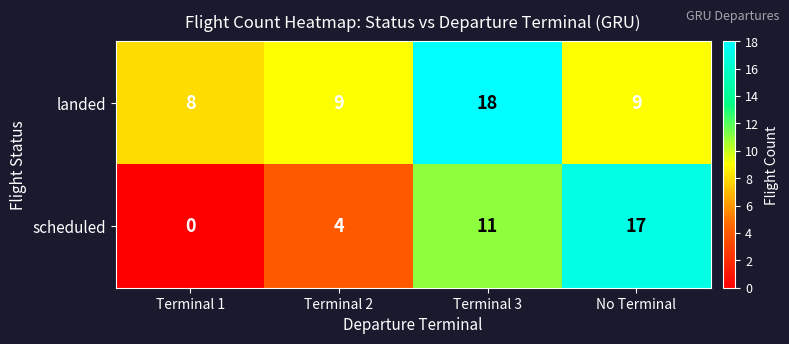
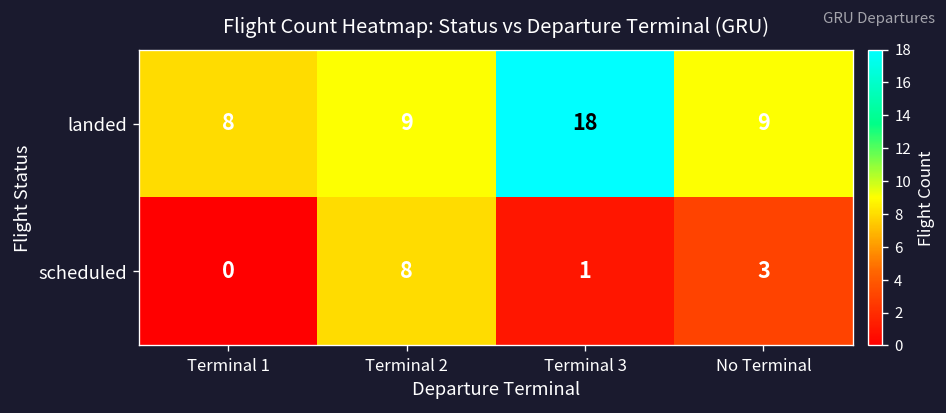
scheduled, Terminal 2: 4 -> 8
scheduled, Terminal 3: 11 -> 1
scheduled, No Terminal: 17 -> 3
